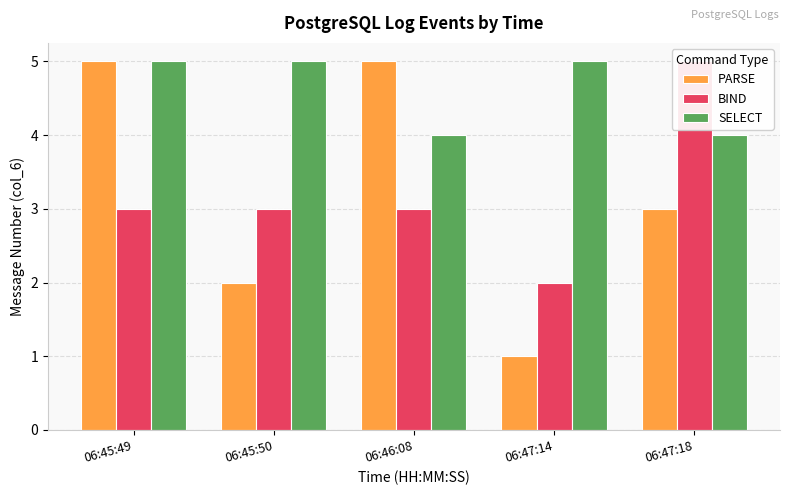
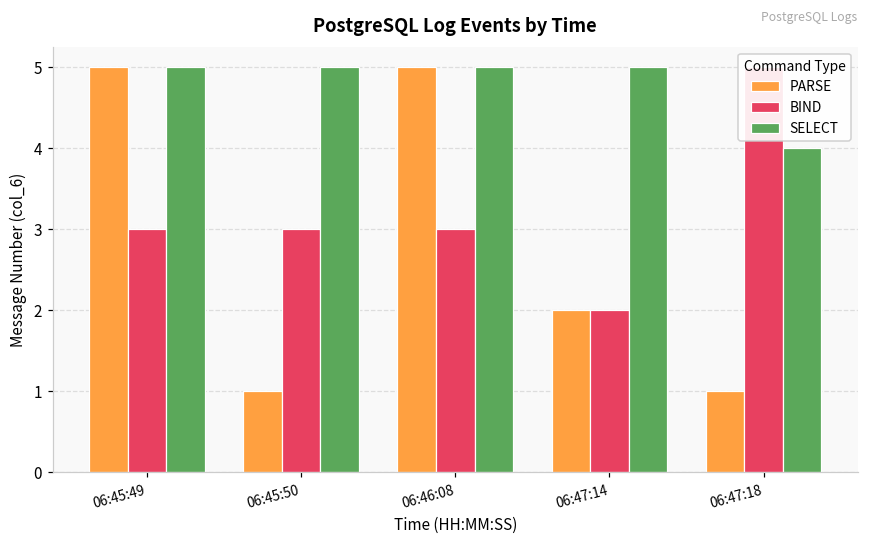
PARSE, 06:45:50: 2 -> 1
SELECT, 06:46:08: 4 -> 5
PARSE, 06:47:14: 1 -> 2
PARSE, 06:47:18: 3 -> 1
